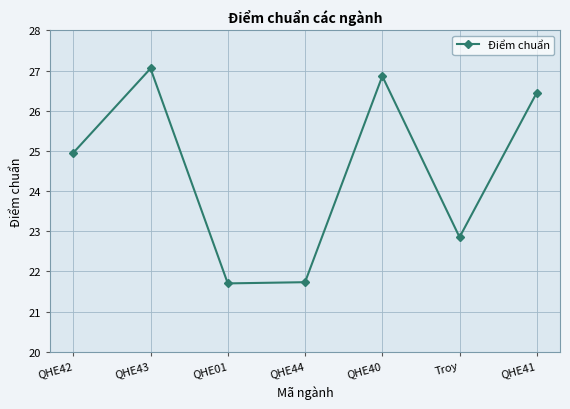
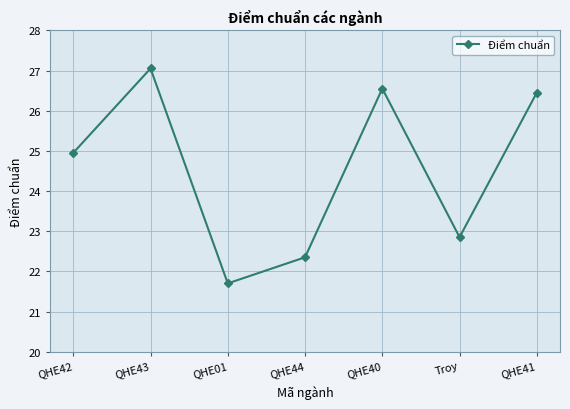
QHE44: 21.7 -> 22.4
QHE40: 26.9 -> 26.6
